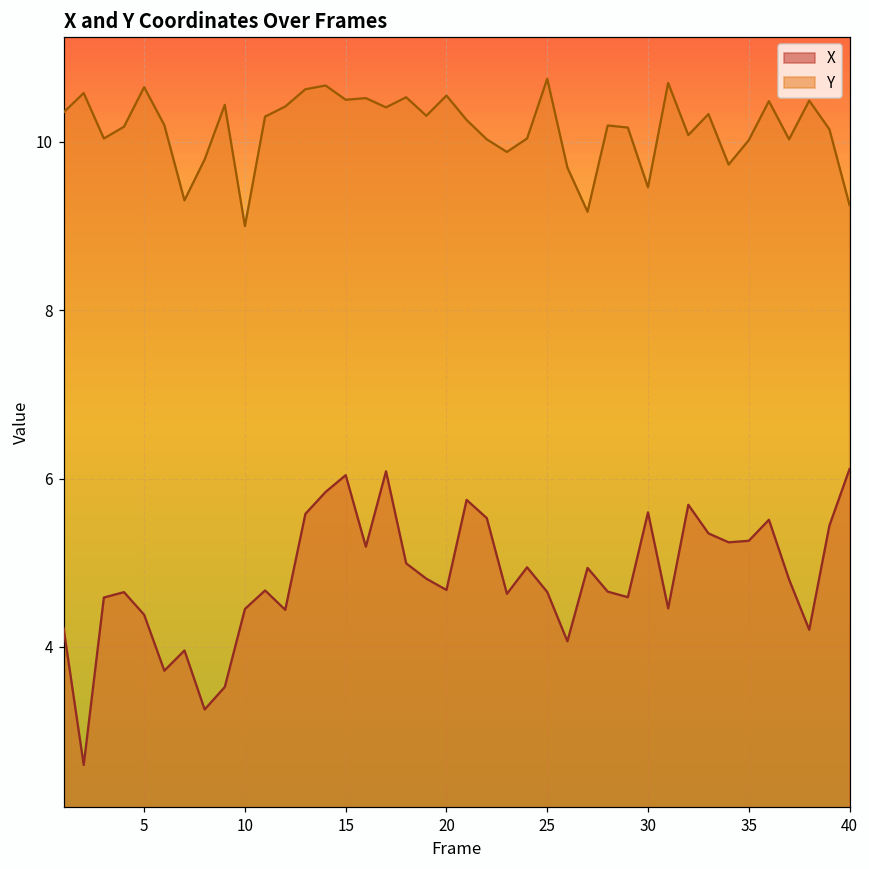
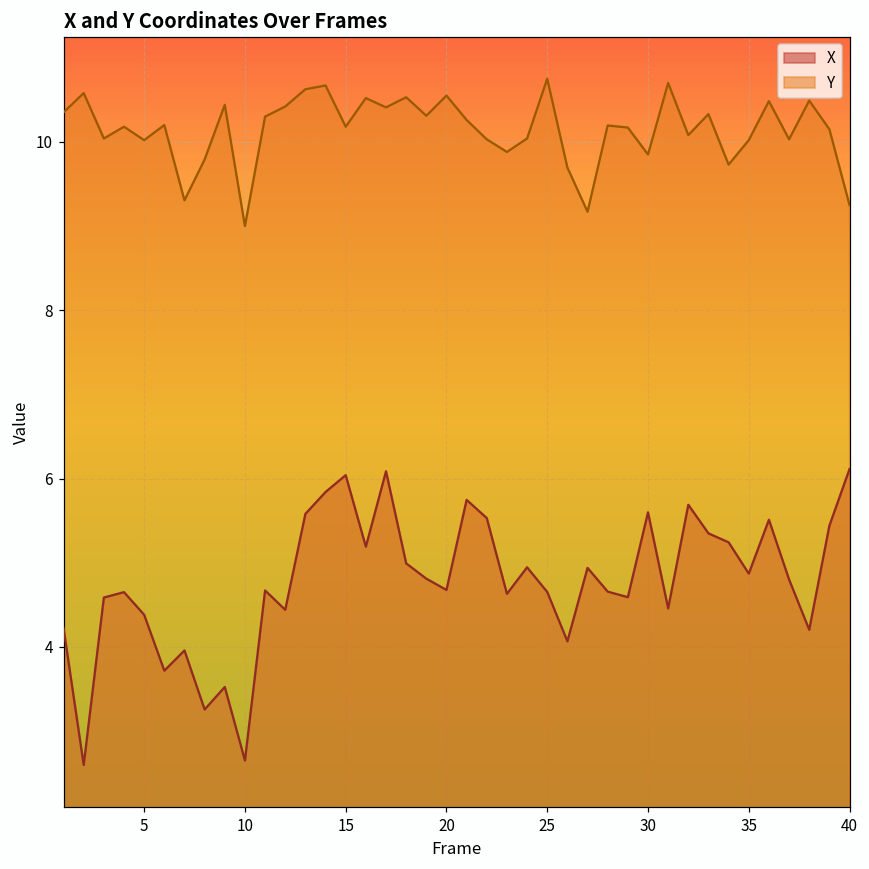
Y, 5: 10.7 -> 10.0
X, 10: 4.5 -> 2.7
Y, 15: 10.5 -> 10.2
Y, 30: 9.5 -> 9.9
X, 35: 5.3 -> 4.9
